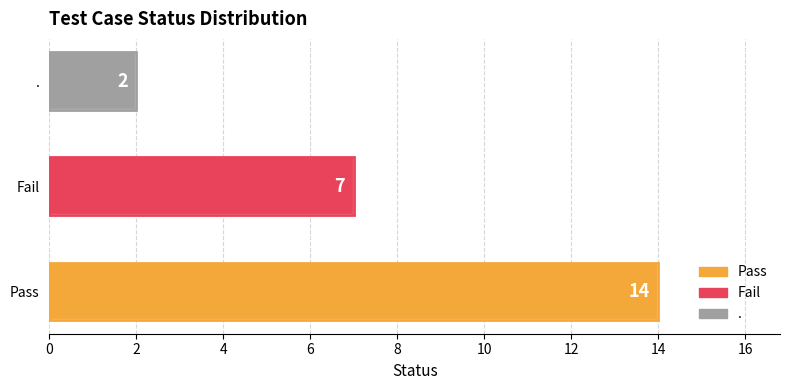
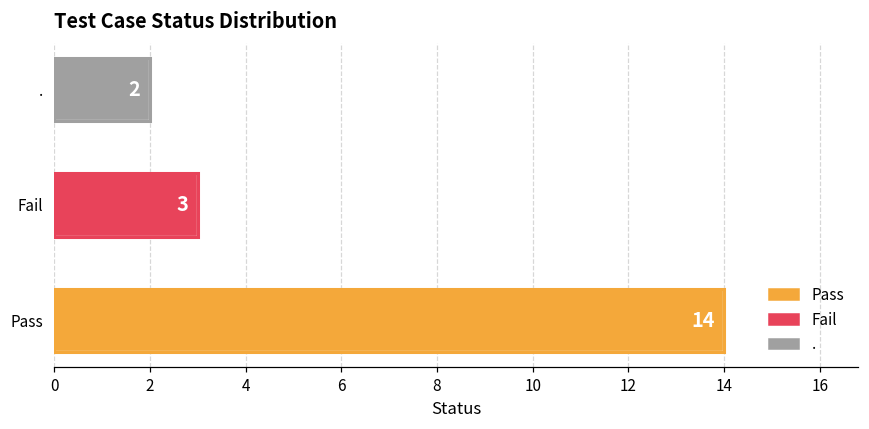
Fail: 7 -> 3
